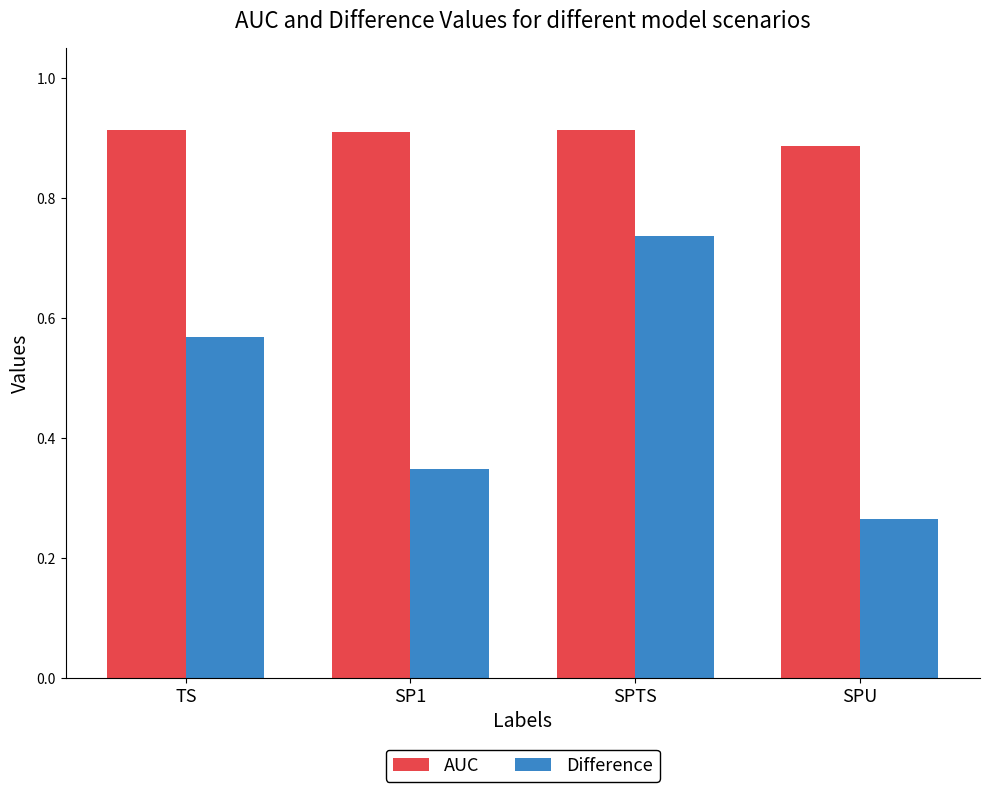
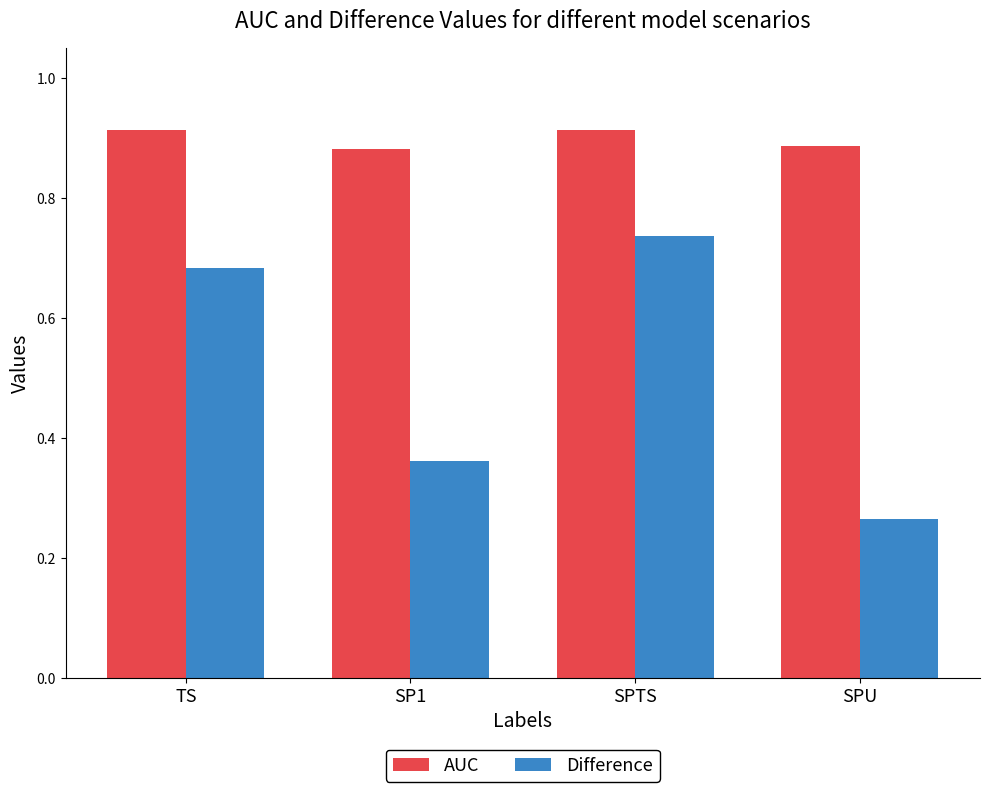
Difference, TS: 0.57 -> 0.68
AUC, SP1: 0.91 -> 0.88
Difference, SP1: 0.35 -> 0.36
